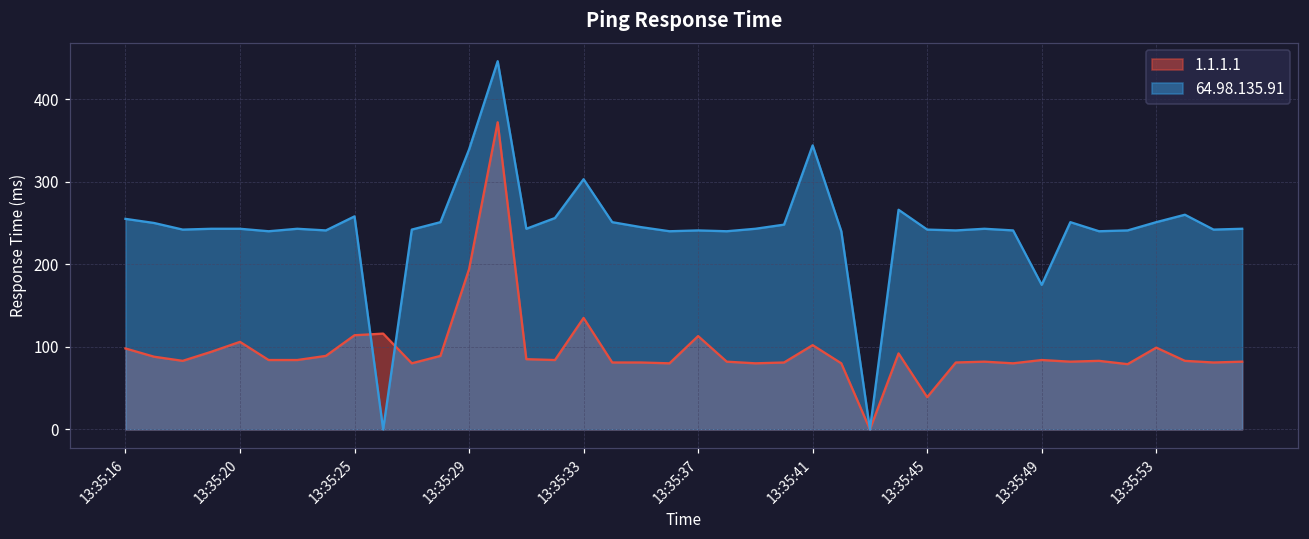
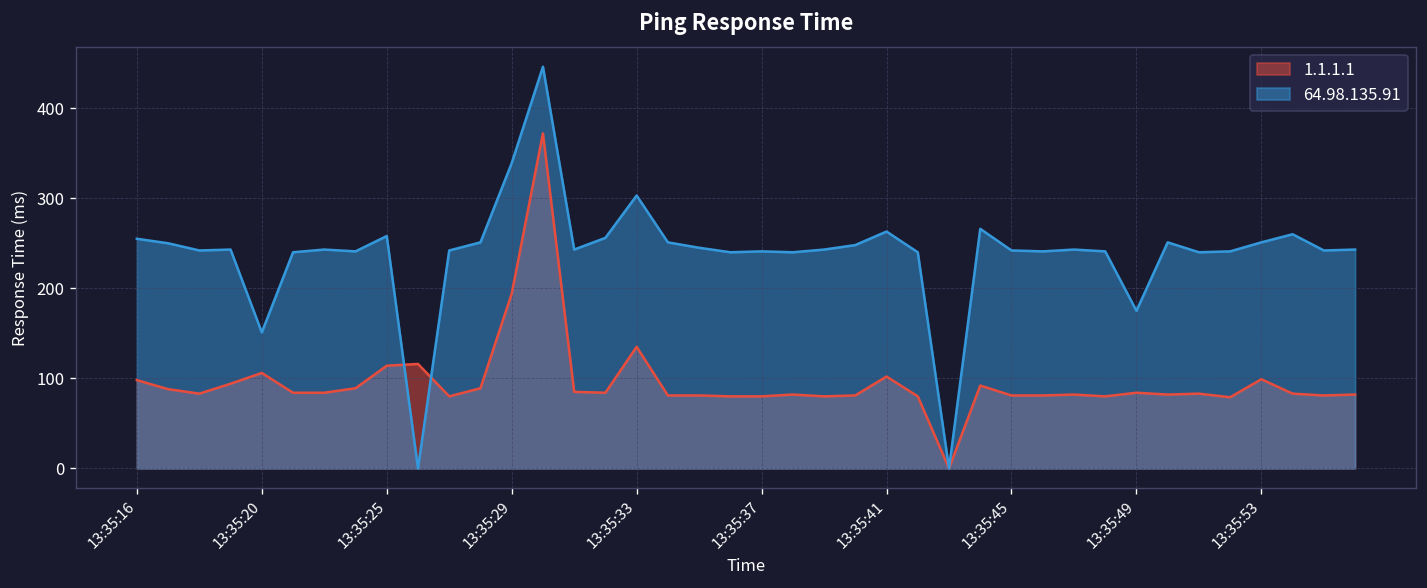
64.98.135.91, 13:35:20: 240 -> 150
1.1.1.1, 13:35:37: 110 -> 80
64.98.135.91, 13:35:41: 340 -> 260
1.1.1.1, 13:35:45: 40 -> 80
